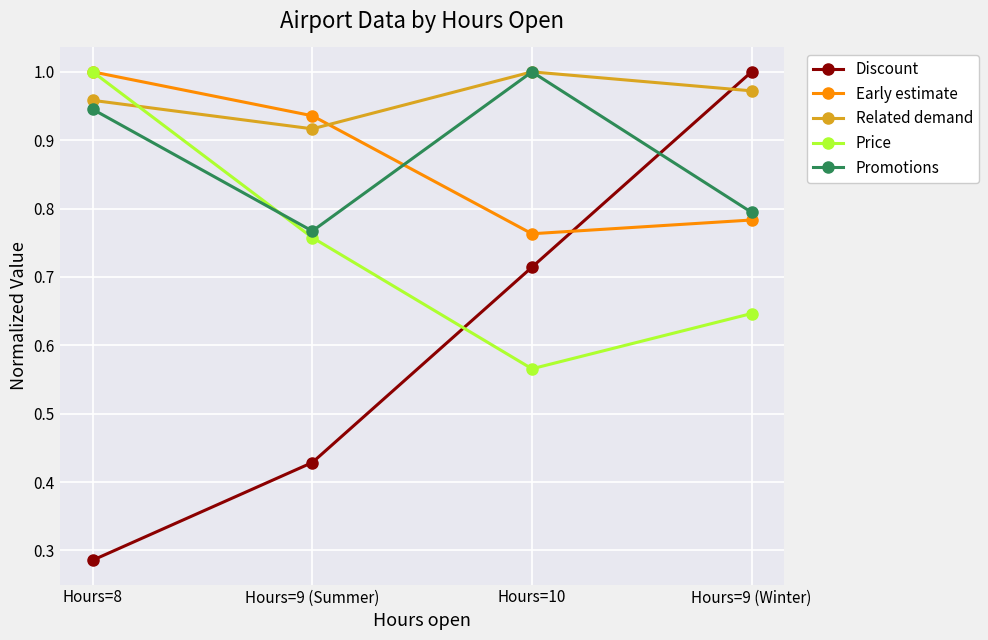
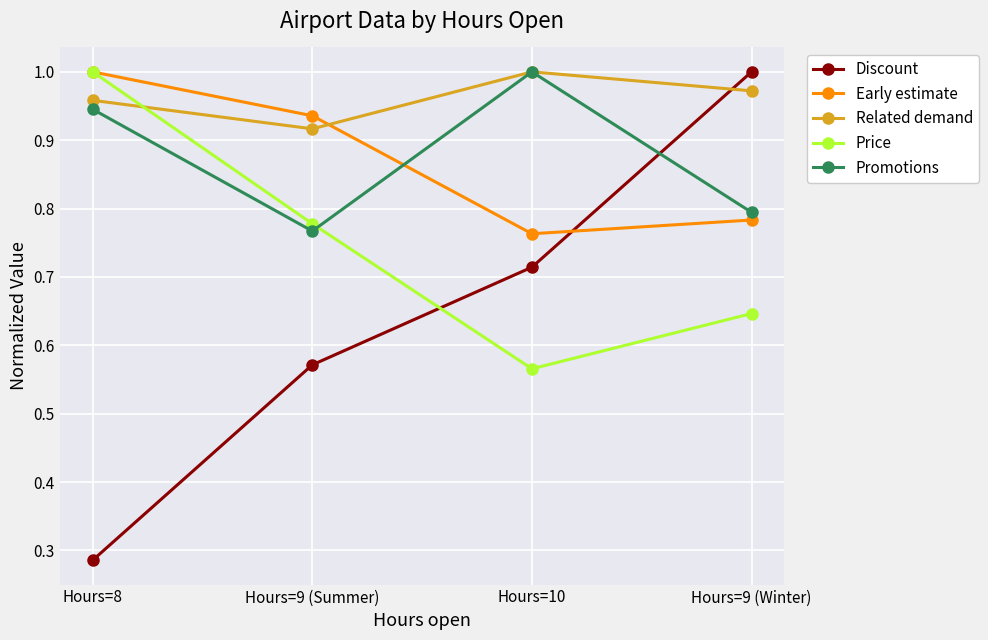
Discount, Hours=9 (Summer): 0.43 -> 0.57
Price, Hours=9 (Summer): 0.76 -> 0.78
